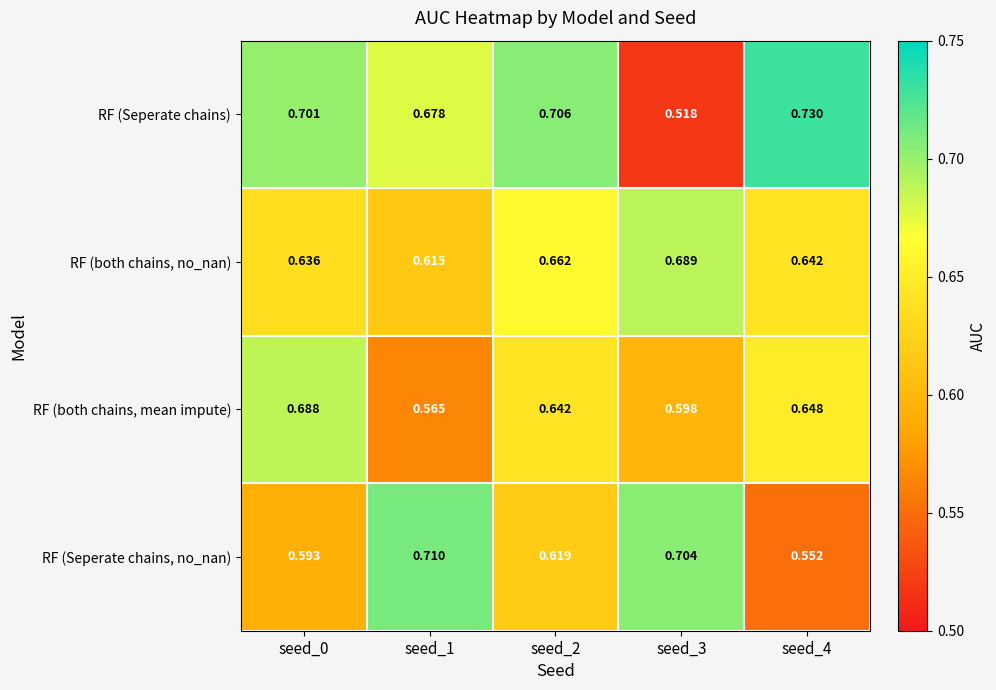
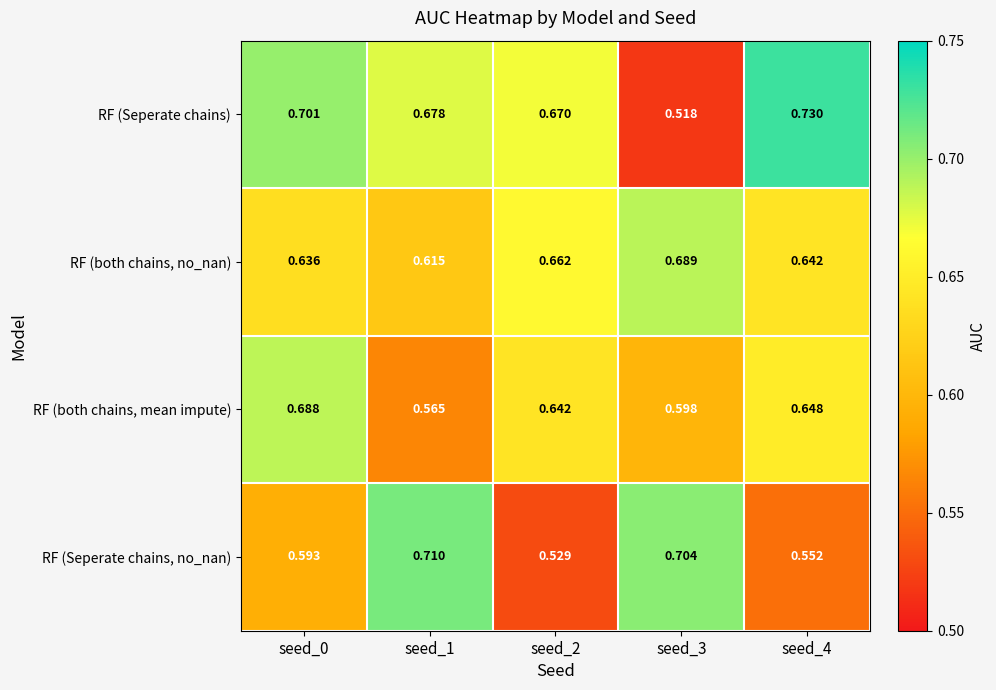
RF (Seperate chains), seed_2: 0.706 -> 0.670
RF (Seperate chains, no_nan), seed_2: 0.619 -> 0.529
